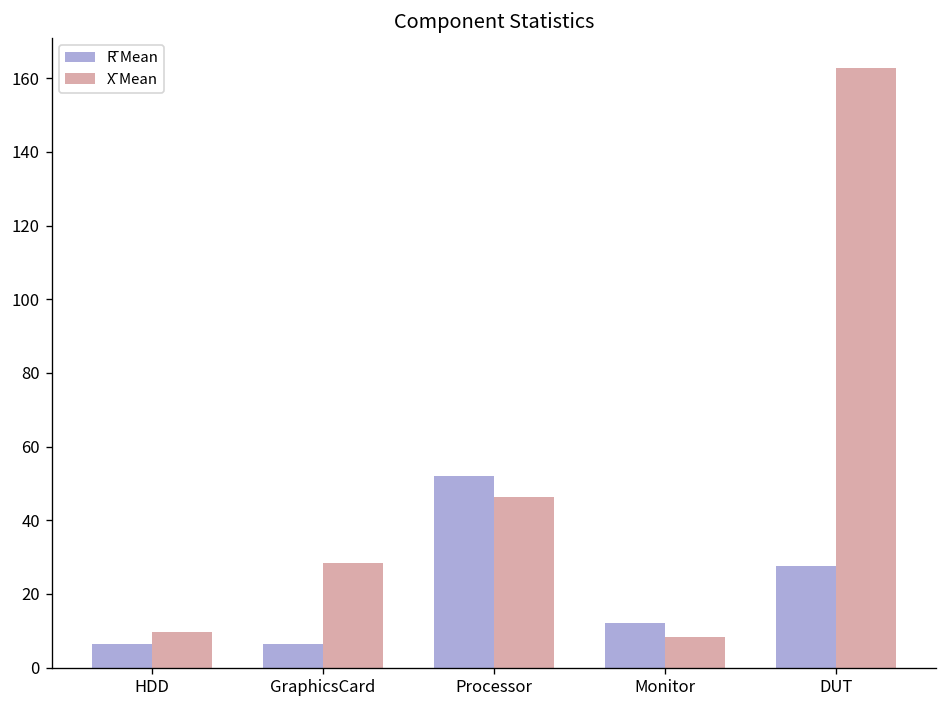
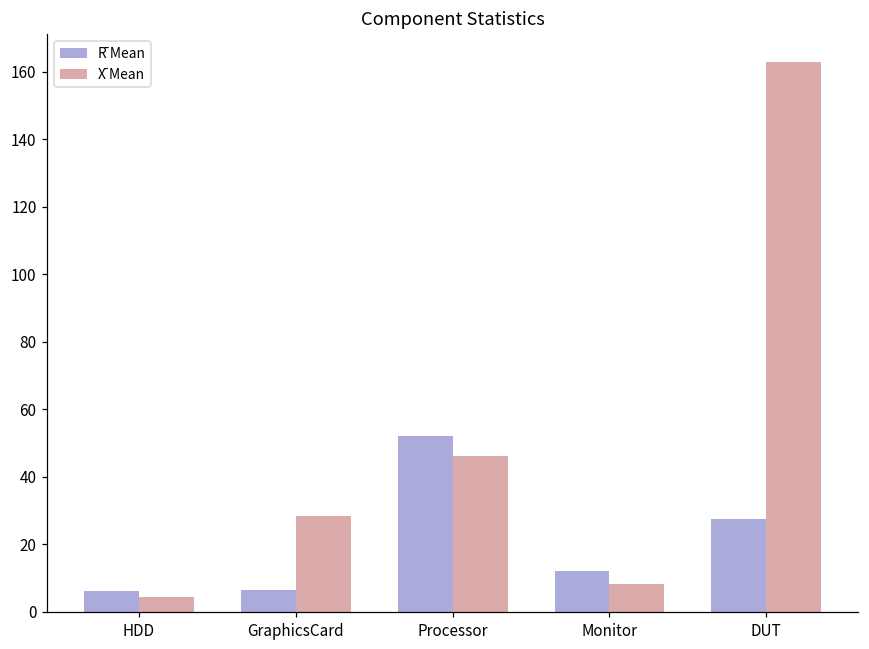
X̄ Mean, HDD: 10 -> 5
